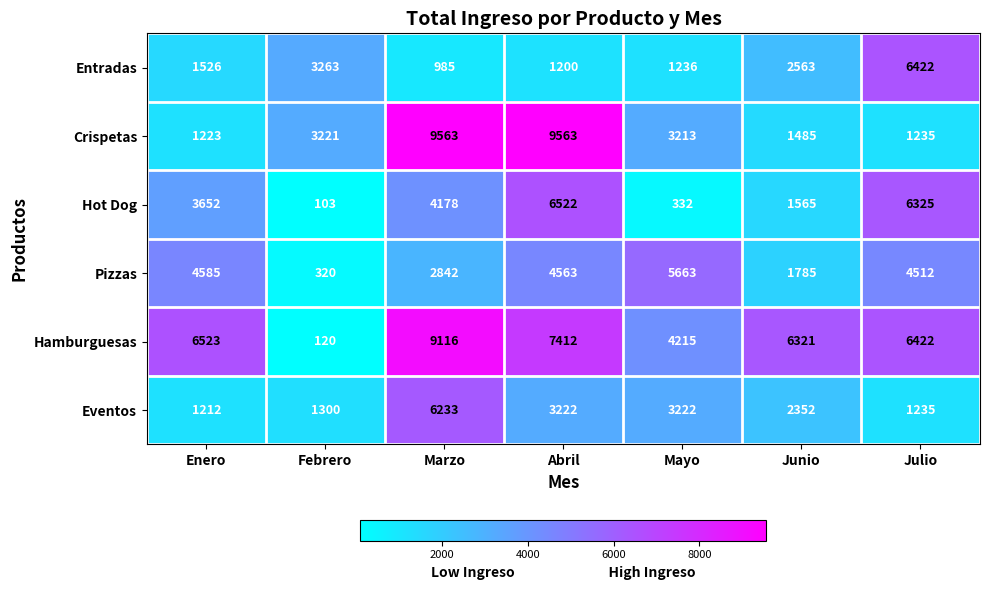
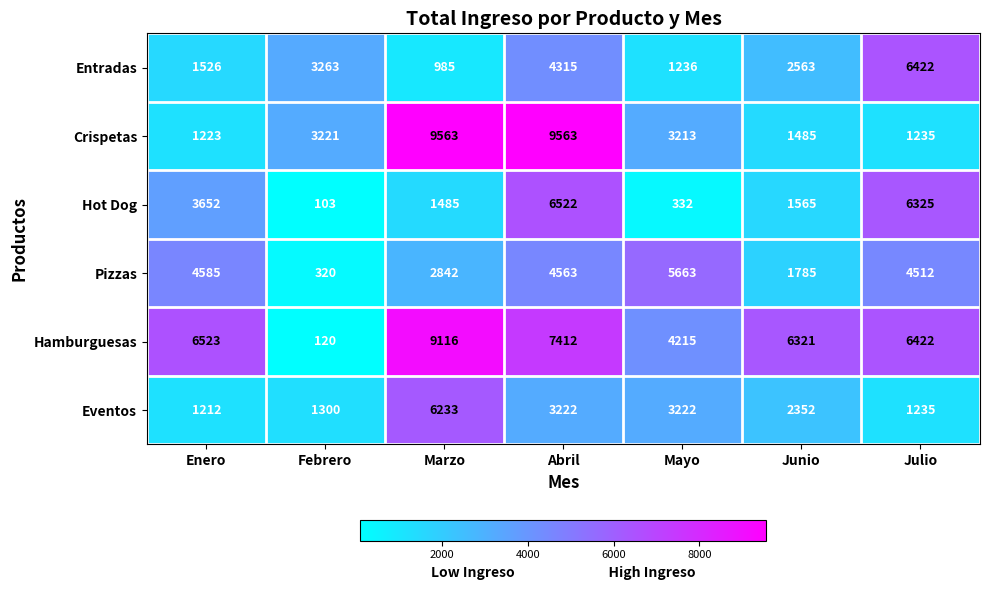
Entradas, Abril: 1200 -> 4315
Hot Dog, Marzo: 4178 -> 1485
